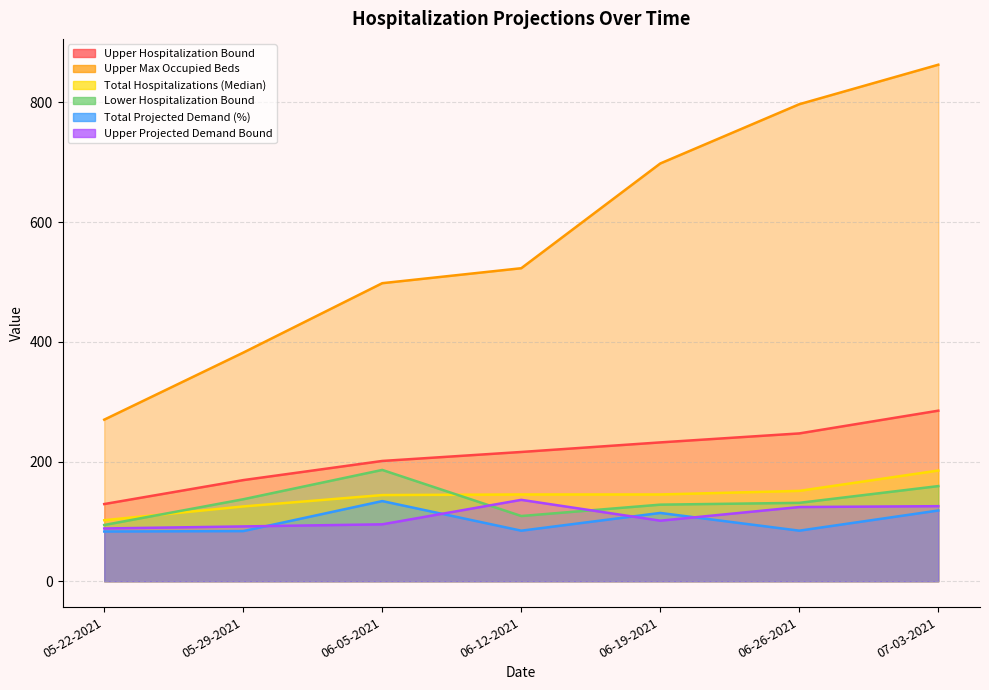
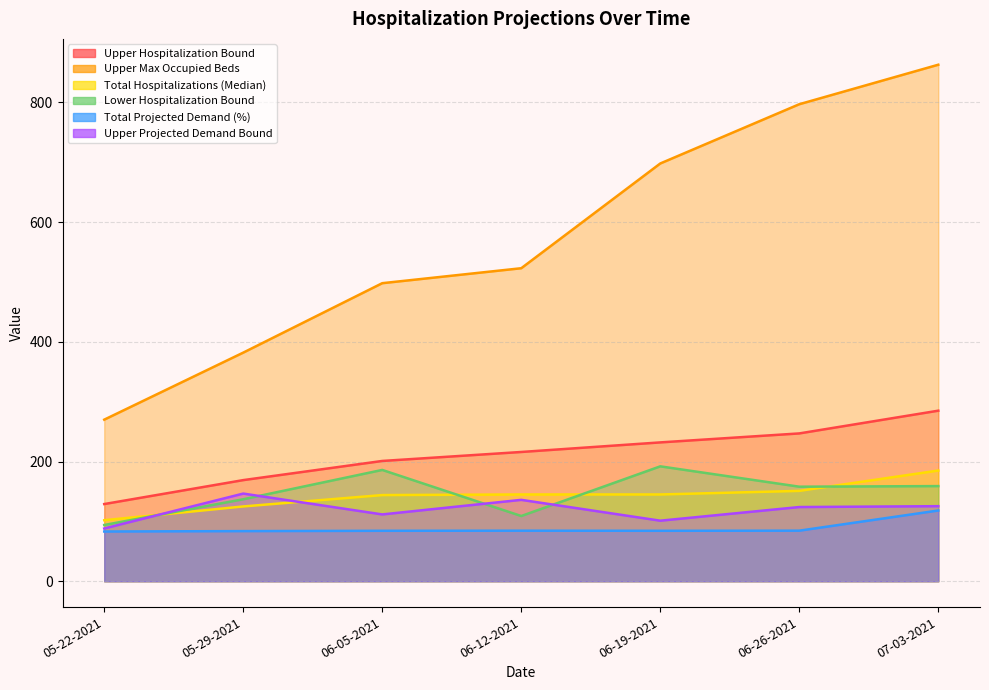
Upper Projected Demand Bound, 05-29-2021: 90 -> 150
Total Projected Demand (%), 06-05-2021: 130 -> 80
Upper Projected Demand Bound, 06-05-2021: 100 -> 110
Lower Hospitalization Bound, 06-19-2021: 130 -> 190
Total Projected Demand (%), 06-19-2021: 110 -> 80
Lower Hospitalization Bound, 06-26-2021: 130 -> 160
